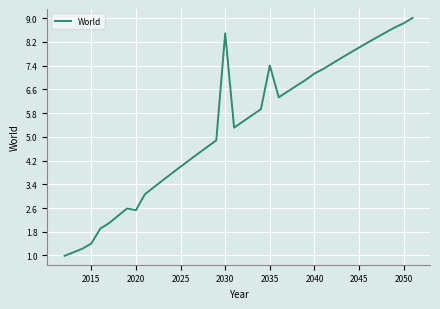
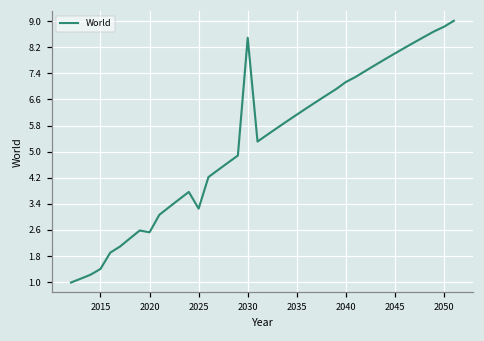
2025: 4.0 -> 3.3
2035: 7.4 -> 6.1
